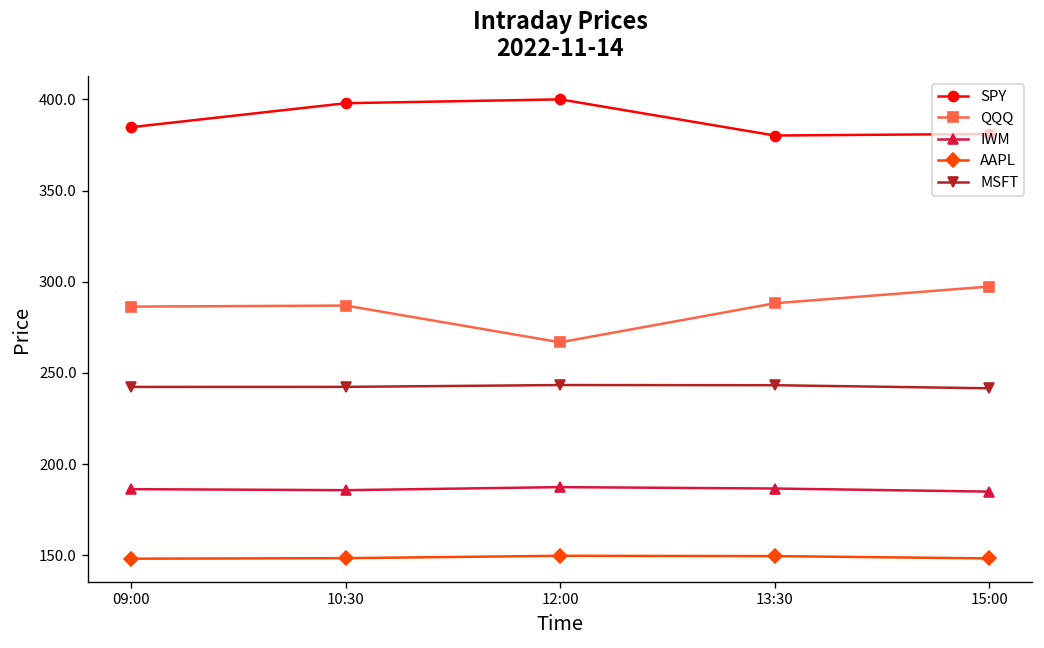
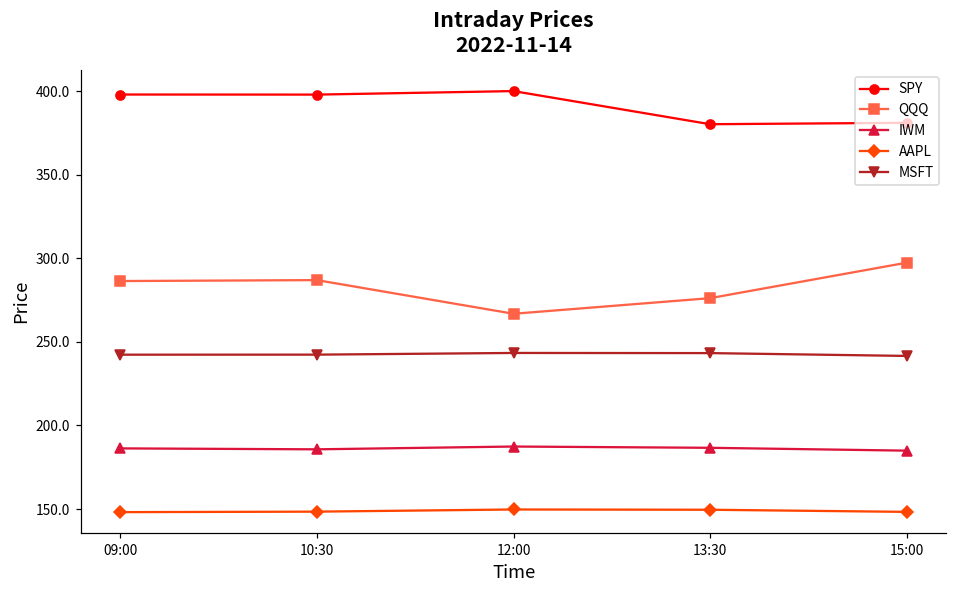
SPY, 09:00: 385 -> 398
QQQ, 13:30: 288 -> 276
